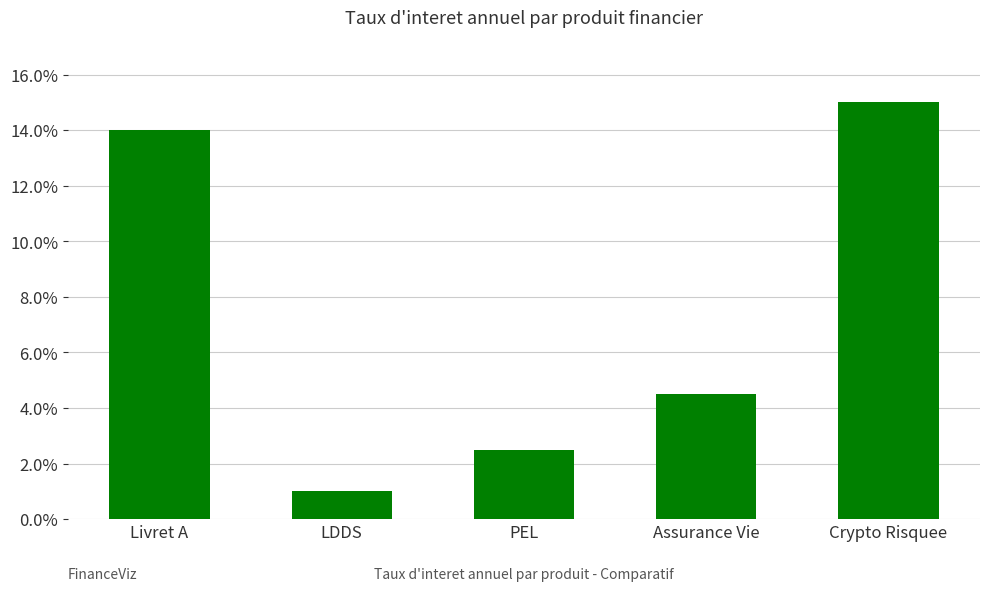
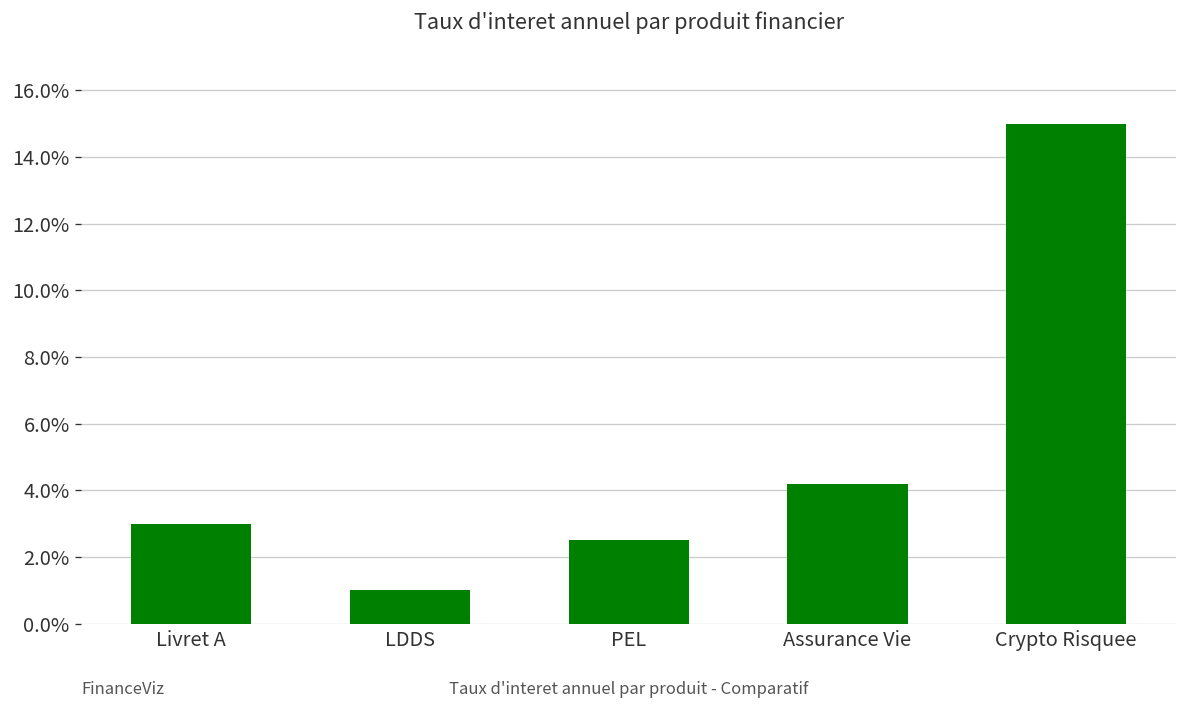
Livret A: 14.0% -> 3.0%
Assurance Vie: 4.5% -> 4.2%
